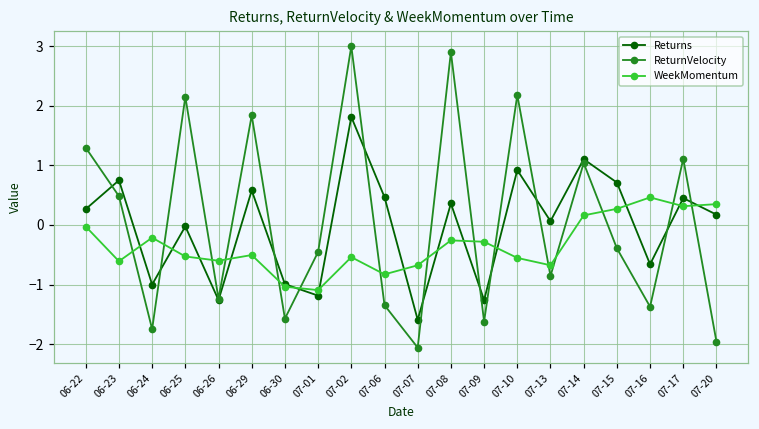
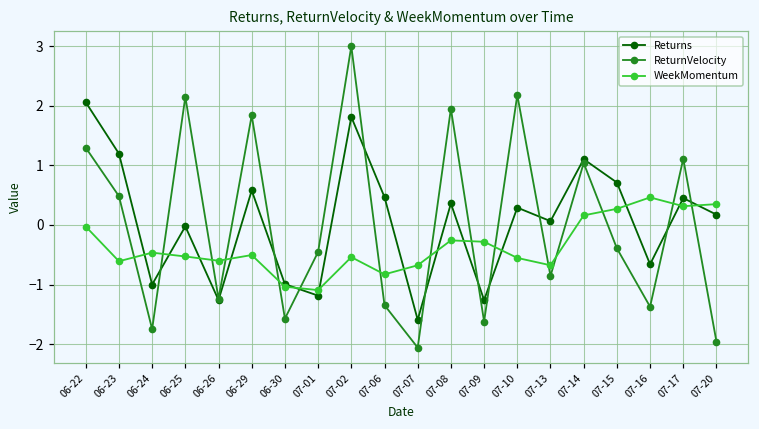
Returns, 06-22: 0.3 -> 2.1
Returns, 06-23: 0.7 -> 1.2
WeekMomentum, 06-24: -0.2 -> -0.5
ReturnVelocity, 07-08: 2.9 -> 2.0
Returns, 07-10: 0.9 -> 0.3
